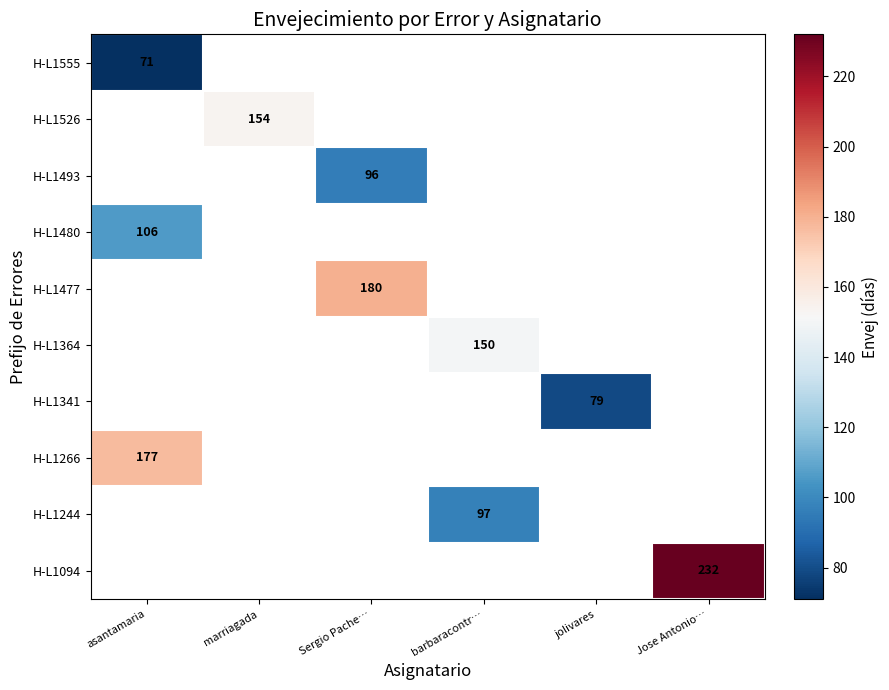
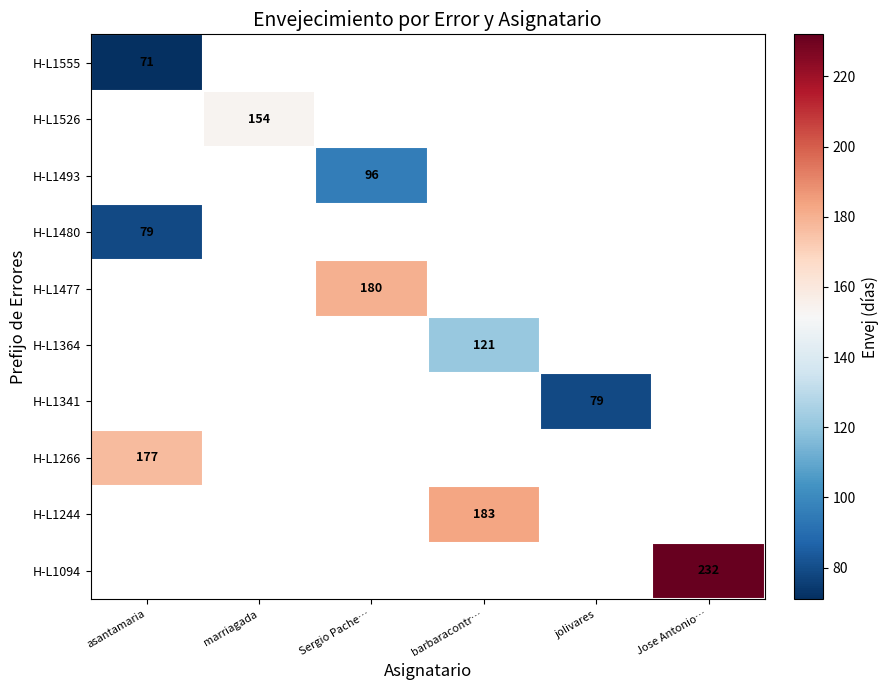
H-L1480, asantamaria: 106 -> 79
H-L1364, barbaracontr…: 150 -> 121
H-L1244, barbaracontr…: 97 -> 183
